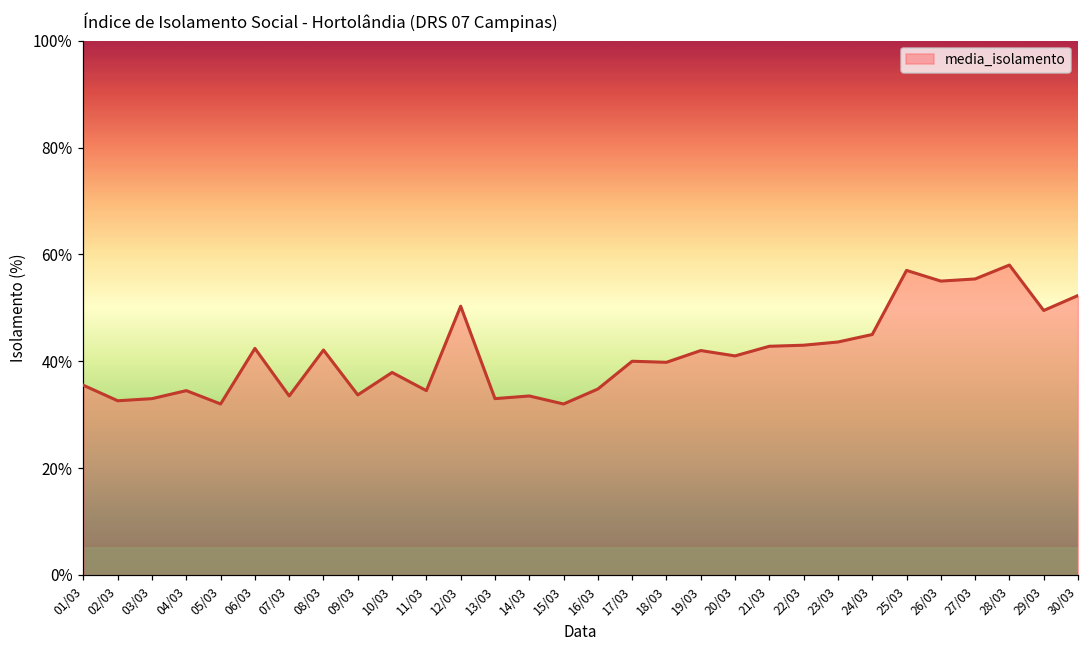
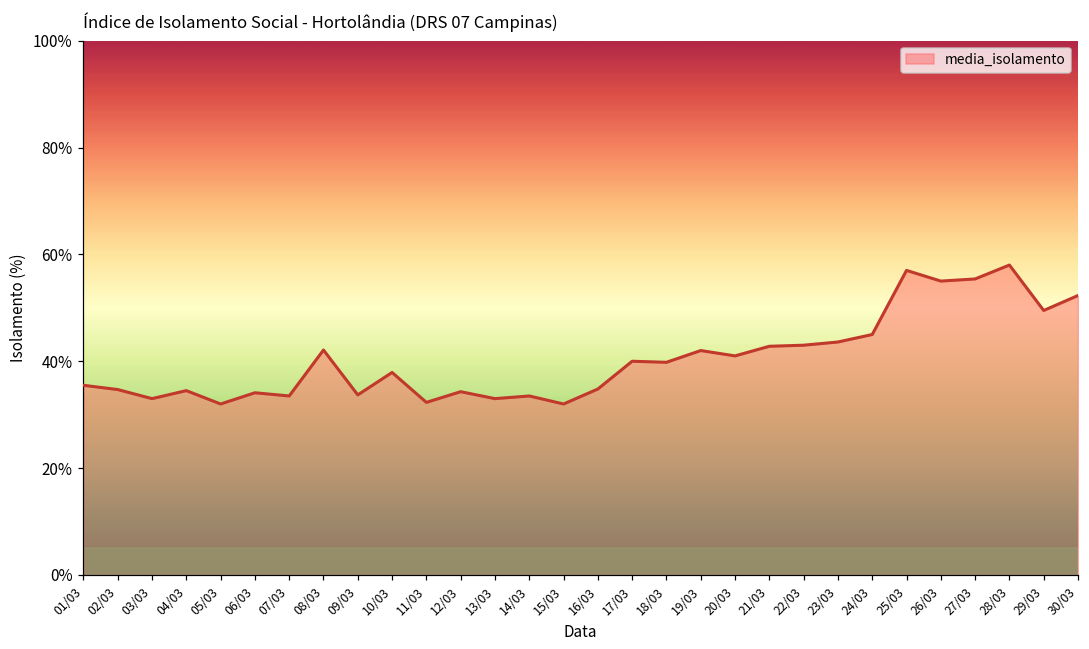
02/03: 33% -> 35%
06/03: 42% -> 34%
11/03: 35% -> 32%
12/03: 50% -> 34%
